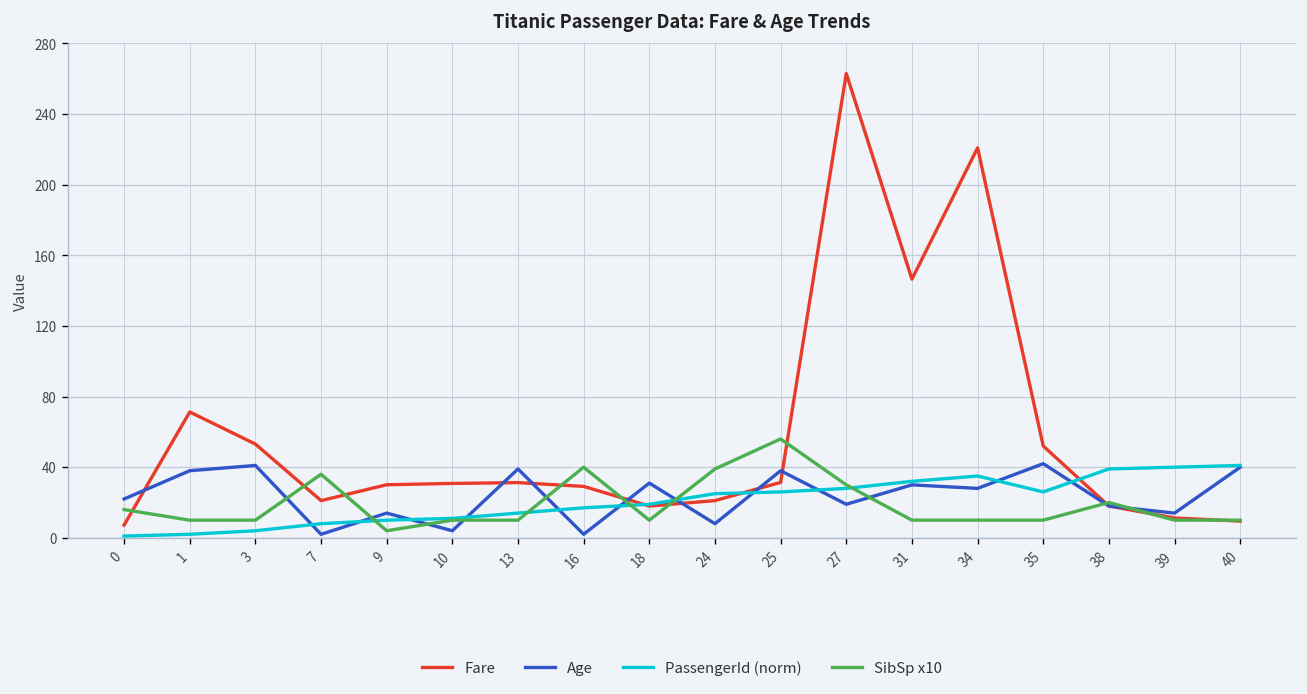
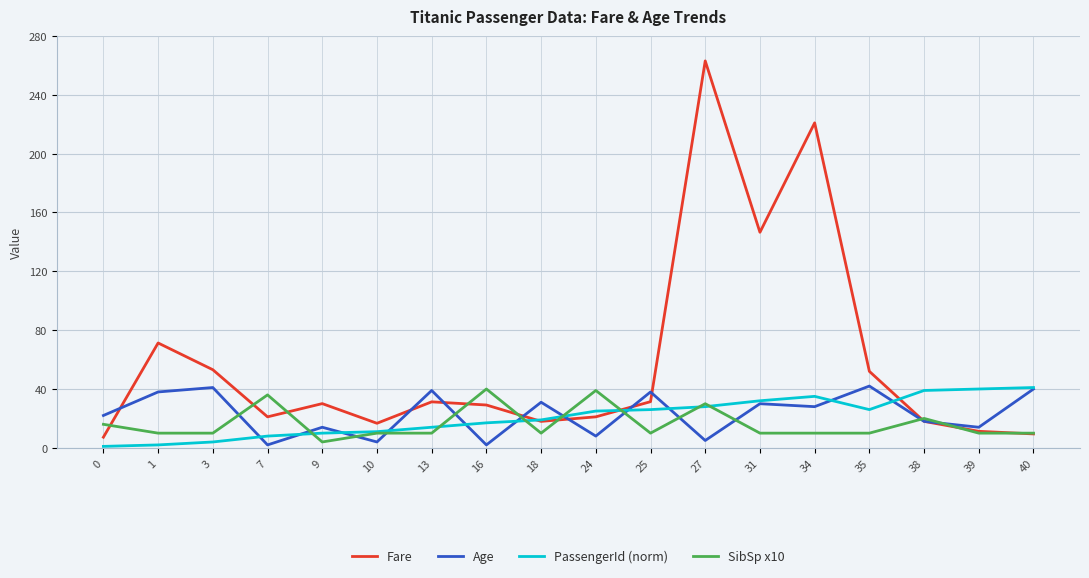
Fare, 10: 31 -> 17
SibSp x10, 25: 56 -> 10
Age, 27: 19 -> 5
